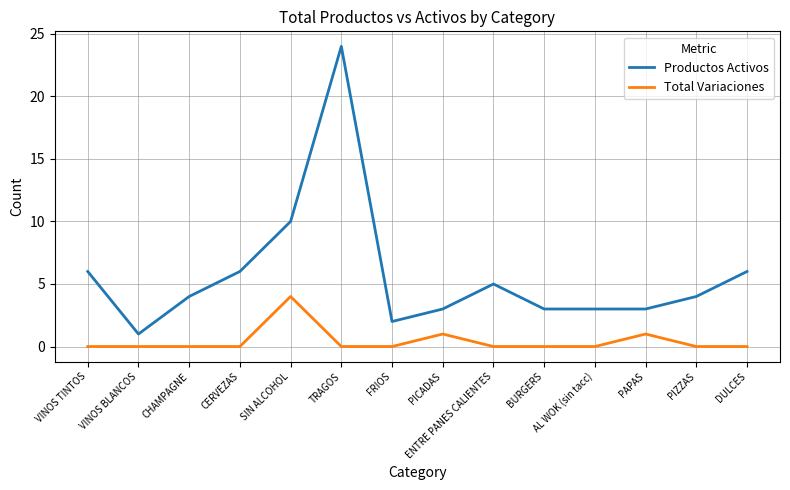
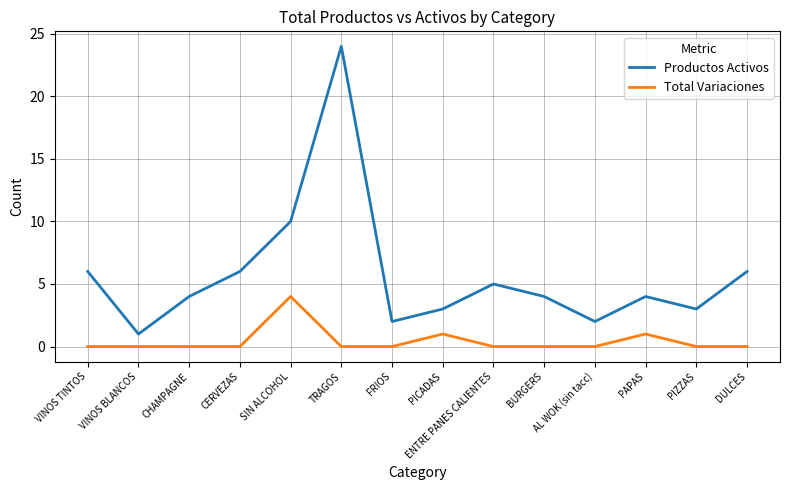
Productos Activos, BURGERS: 3 -> 4
Productos Activos, AL WOK (sin tacc): 3 -> 2
Productos Activos, PAPAS: 3 -> 4
Productos Activos, PIZZAS: 4 -> 3
